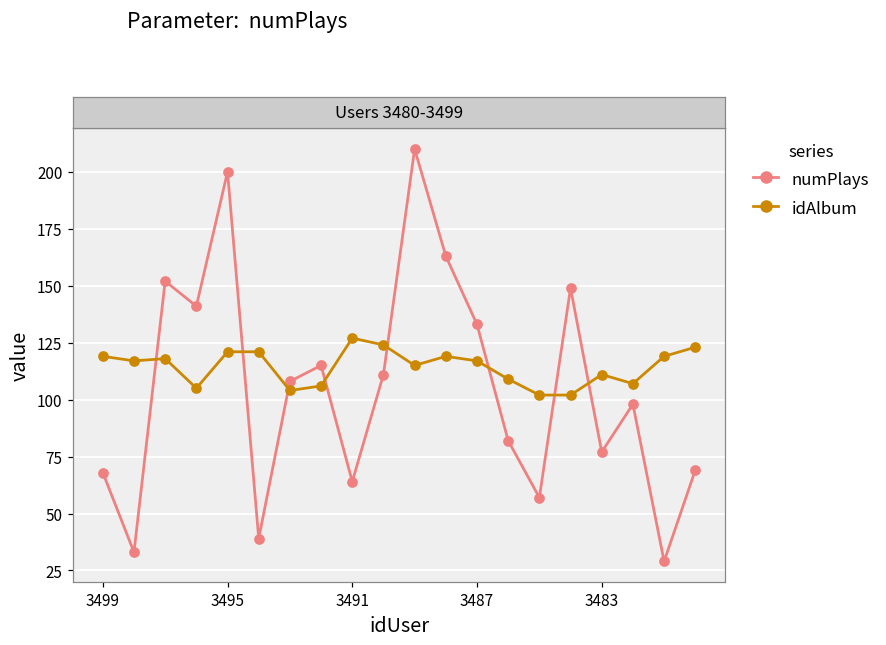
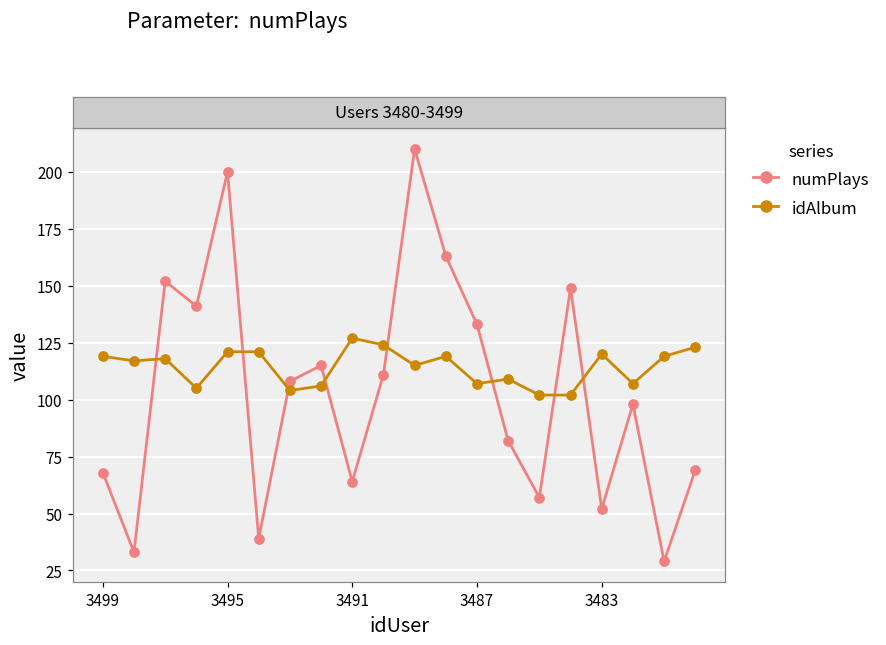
idAlbum, 3487: 117 -> 107
numPlays, 3483: 77 -> 52
idAlbum, 3483: 111 -> 120
